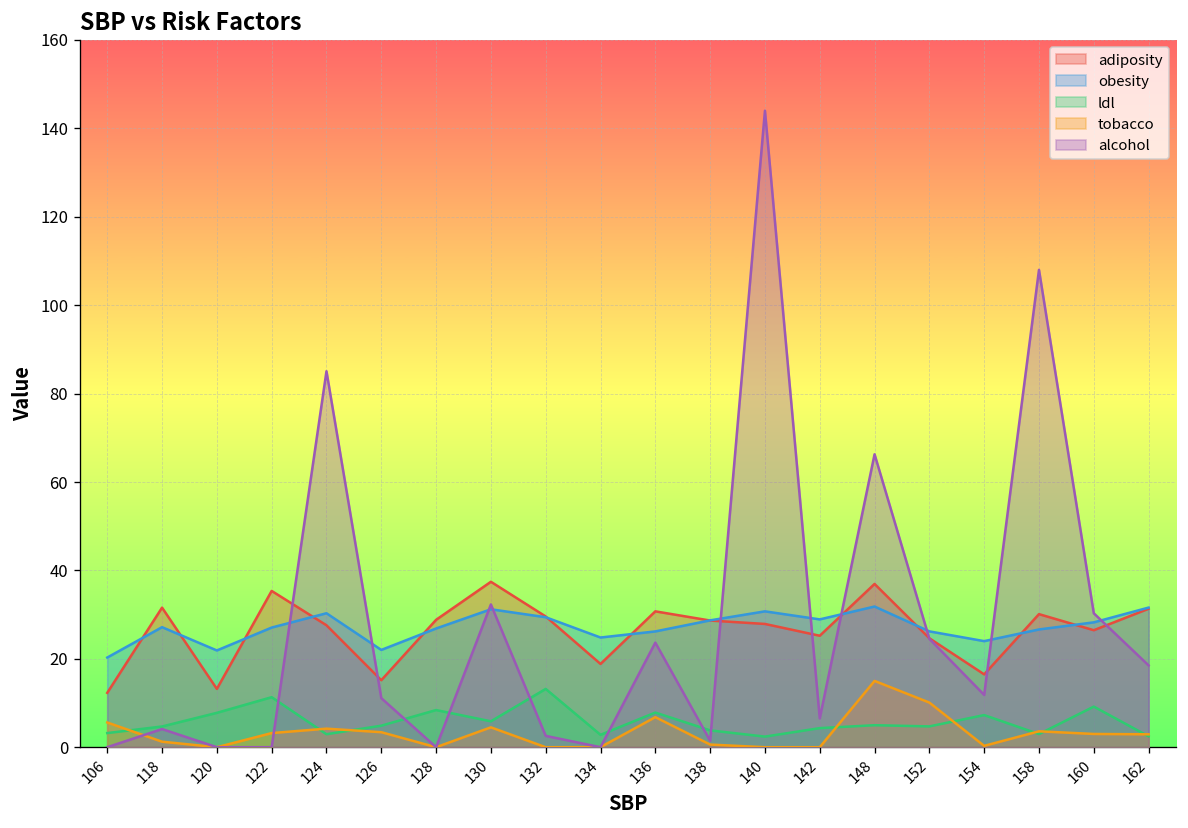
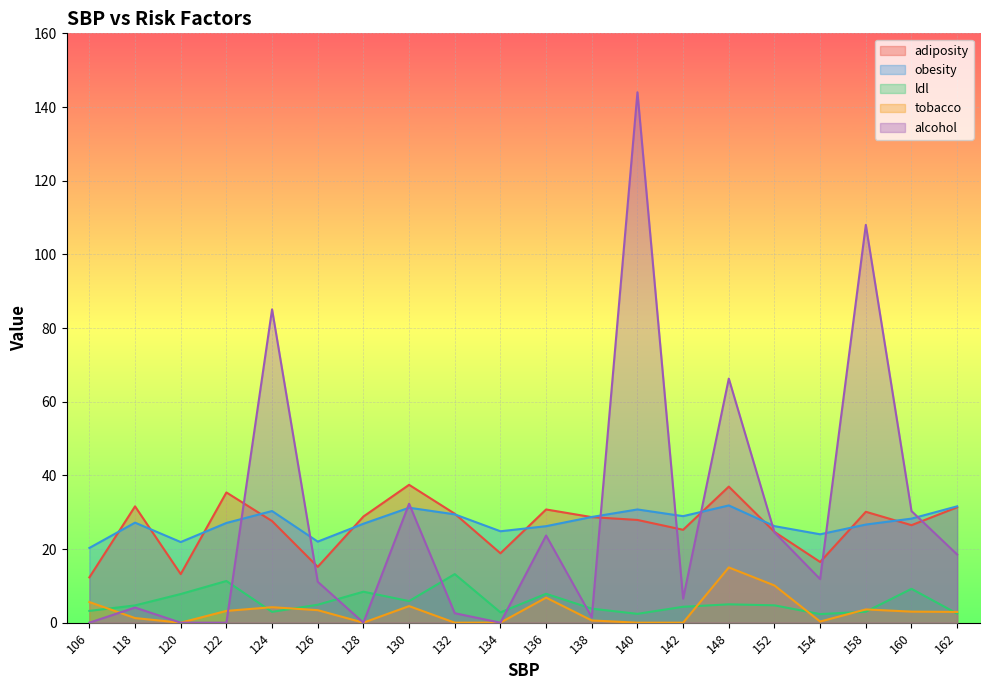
ldl, 154: 7 -> 2
